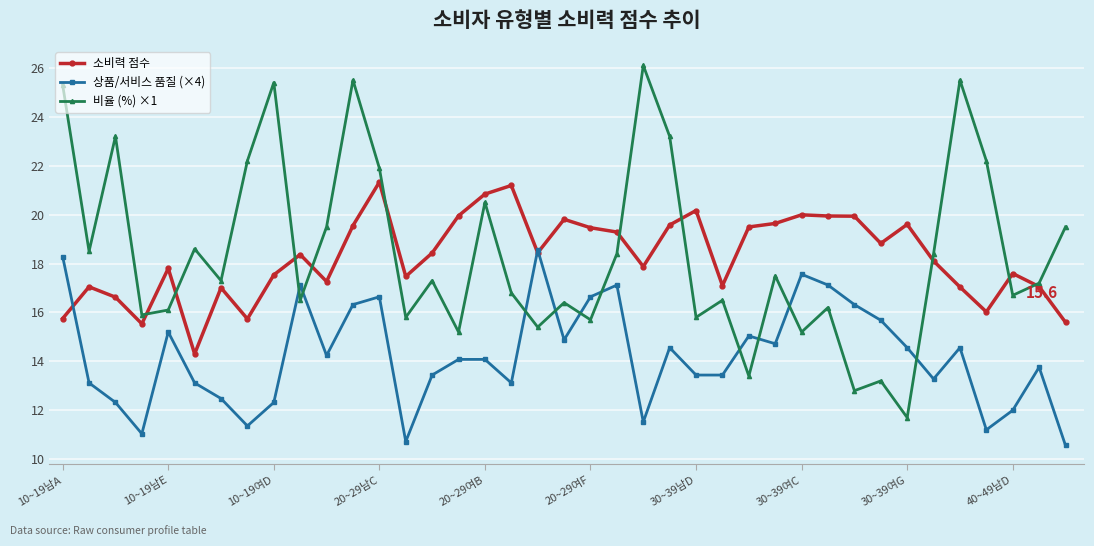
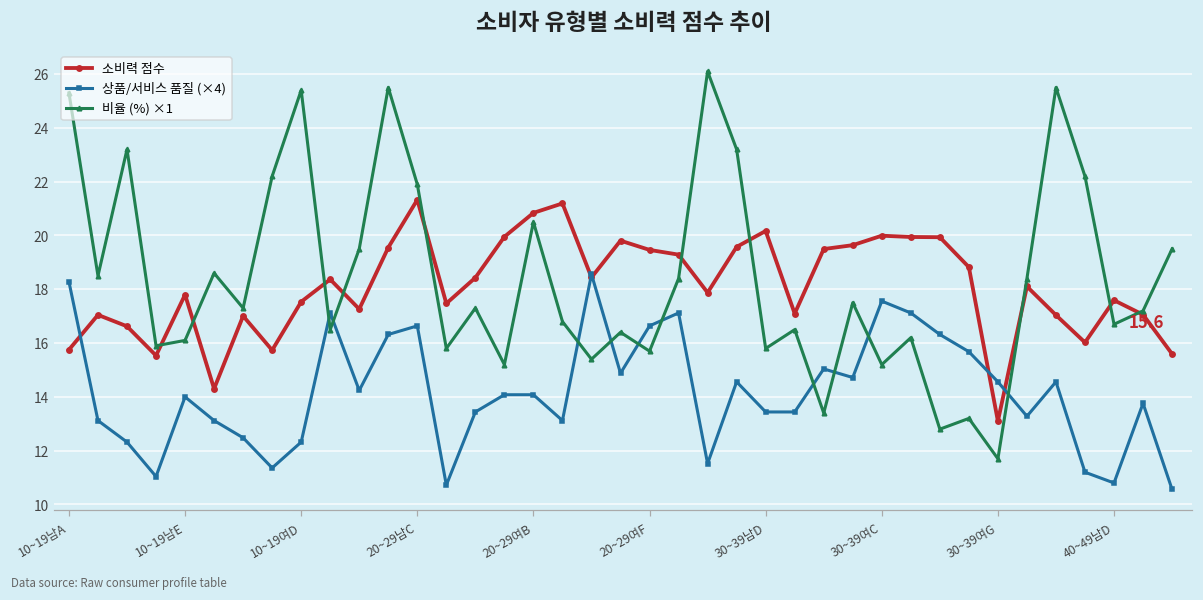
상품/서비스 품질 (×4), 10~19남E: 15.2 -> 14.0
소비력 점수, 30~39여G: 19.6 -> 13.1
상품/서비스 품질 (×4), 40~49남D: 12.0 -> 10.8
